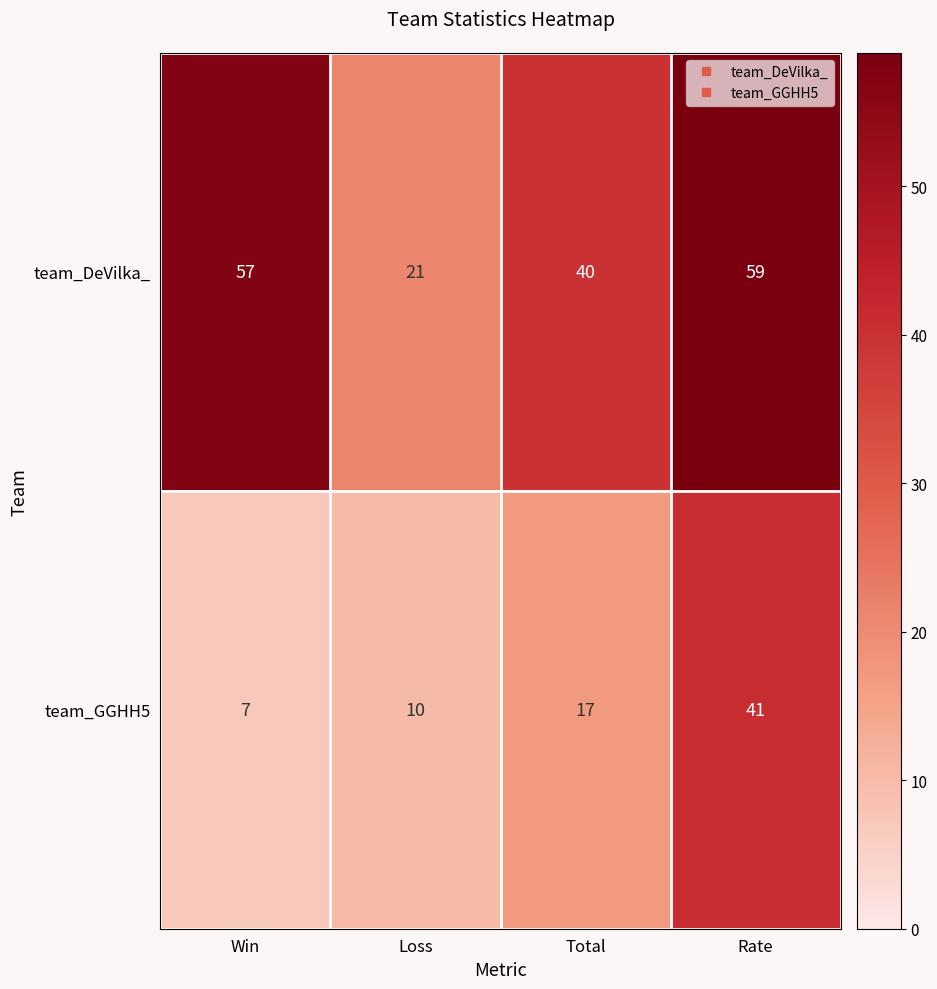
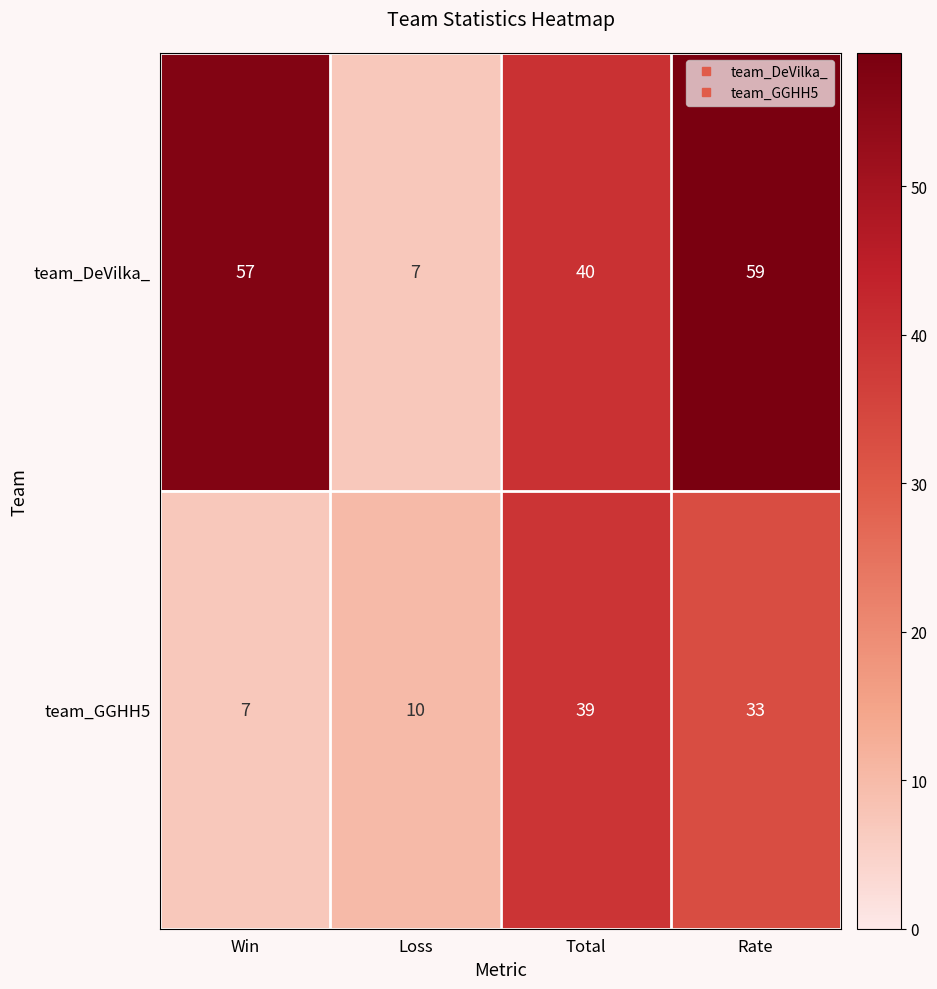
team_DeVilka_, Loss: 21 -> 7
team_GGHH5, Total: 17 -> 39
team_GGHH5, Rate: 41 -> 33
